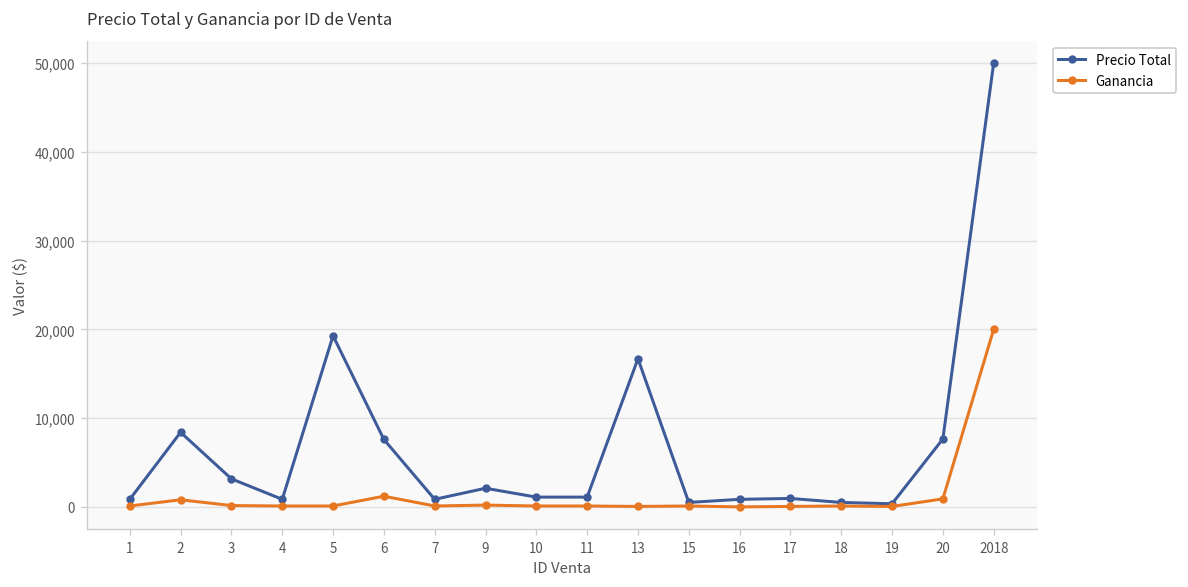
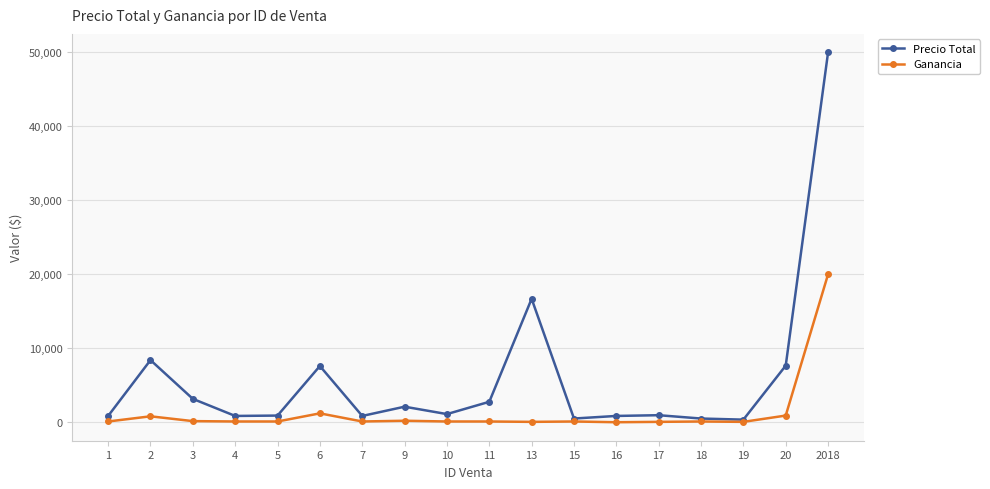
Precio Total, 5: 19,000 -> 1,000
Precio Total, 11: 1,000 -> 3,000
